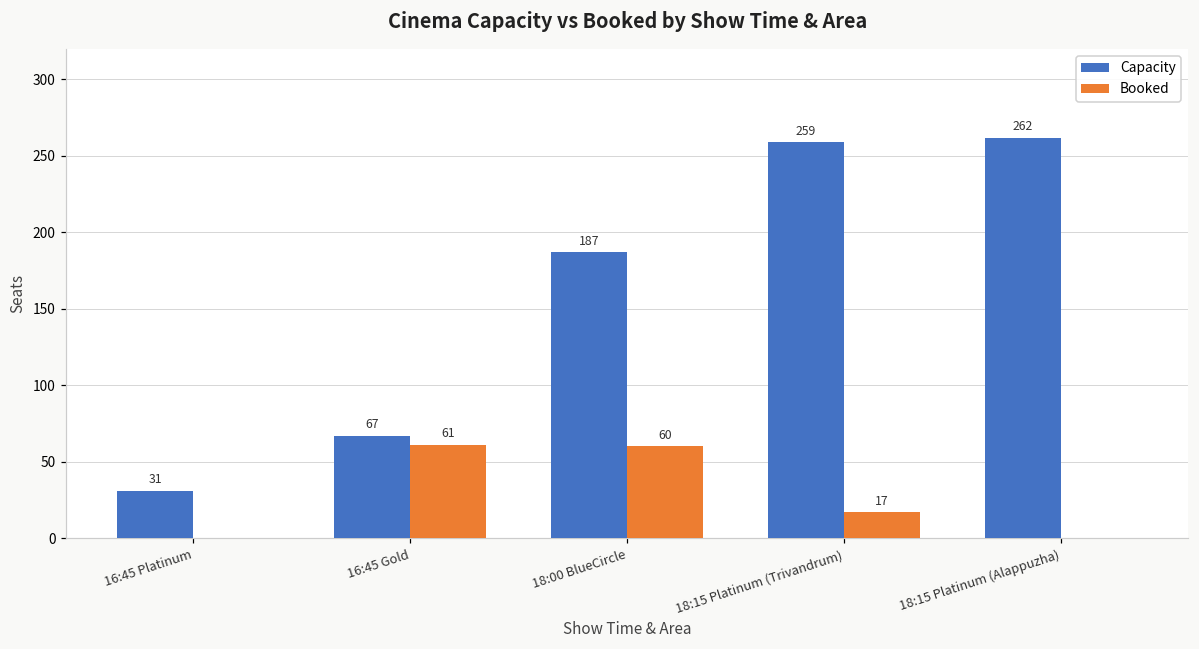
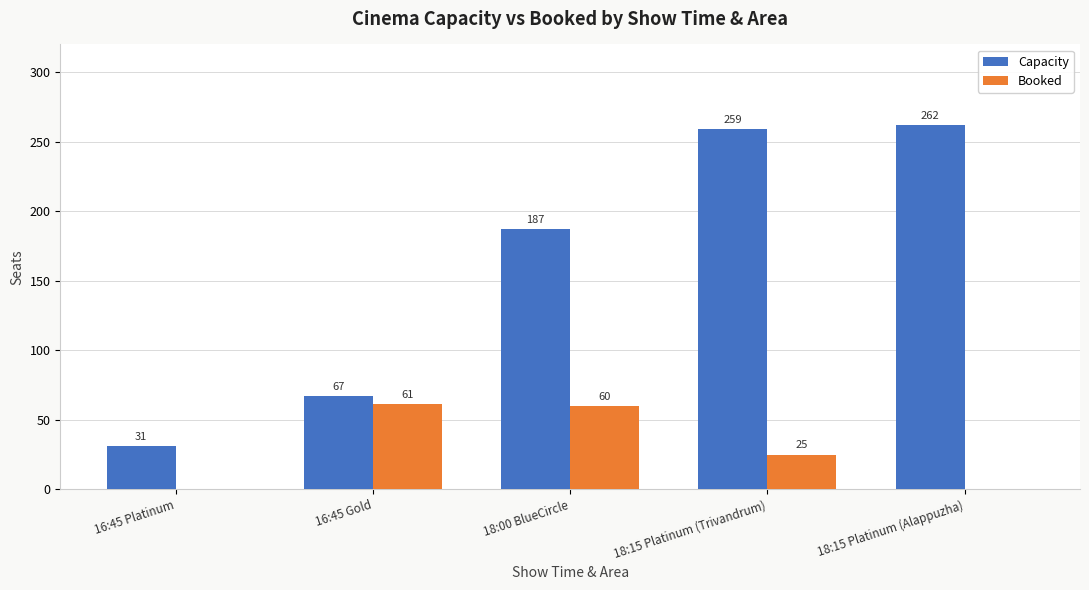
Booked, 18:15 Platinum (Trivandrum): 17 -> 25
